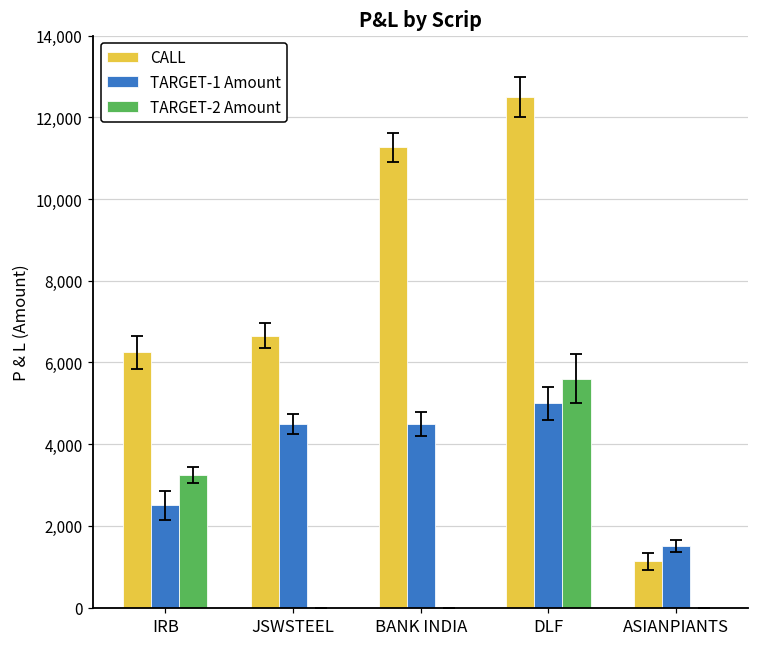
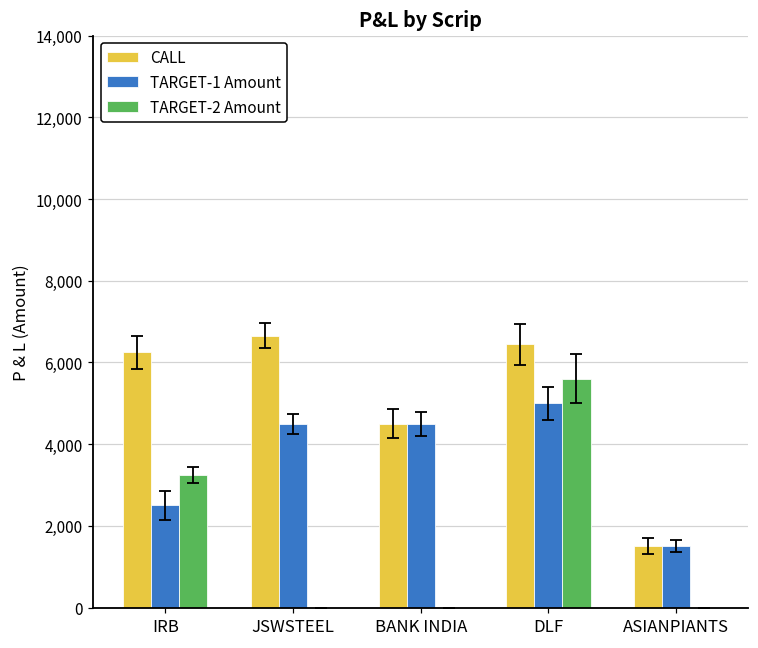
CALL, BANK INDIA: 11,300 -> 4,500
CALL, DLF: 12,500 -> 6,400
CALL, ASIANPIANTS: 1,100 -> 1,500
